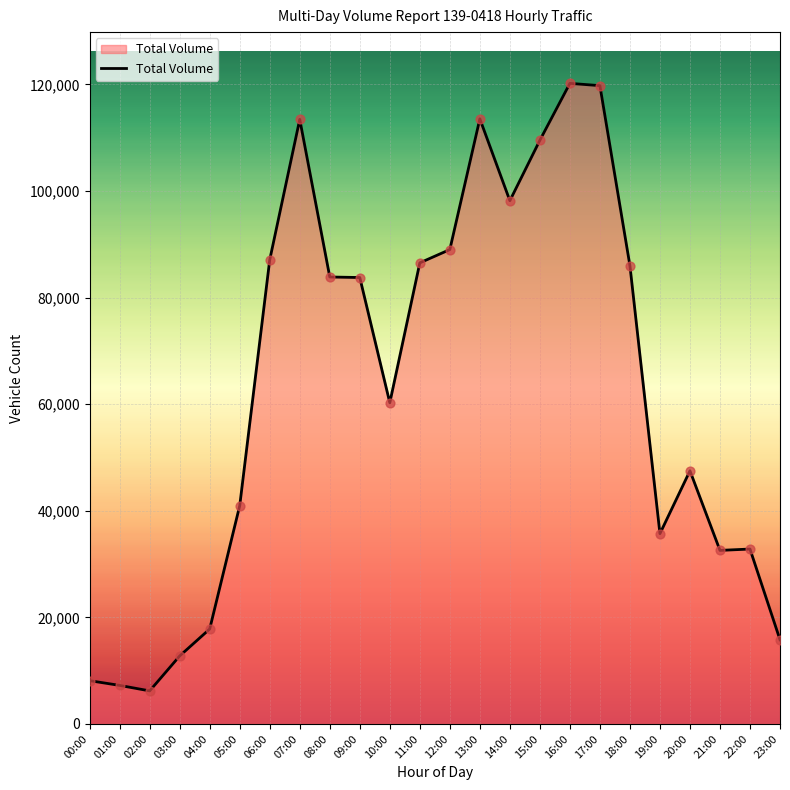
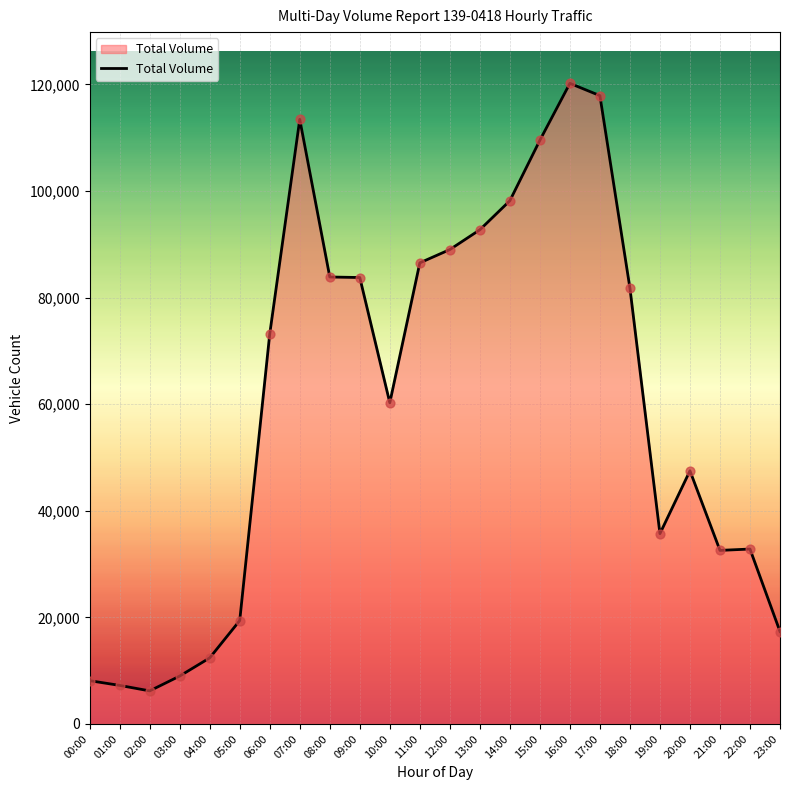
03:00: 13,000 -> 9,000
04:00: 18,000 -> 12,000
05:00: 41,000 -> 19,000
06:00: 87,000 -> 73,000
13:00: 114,000 -> 93,000
17:00: 120,000 -> 118,000
18:00: 86,000 -> 82,000
23:00: 16,000 -> 17,000
